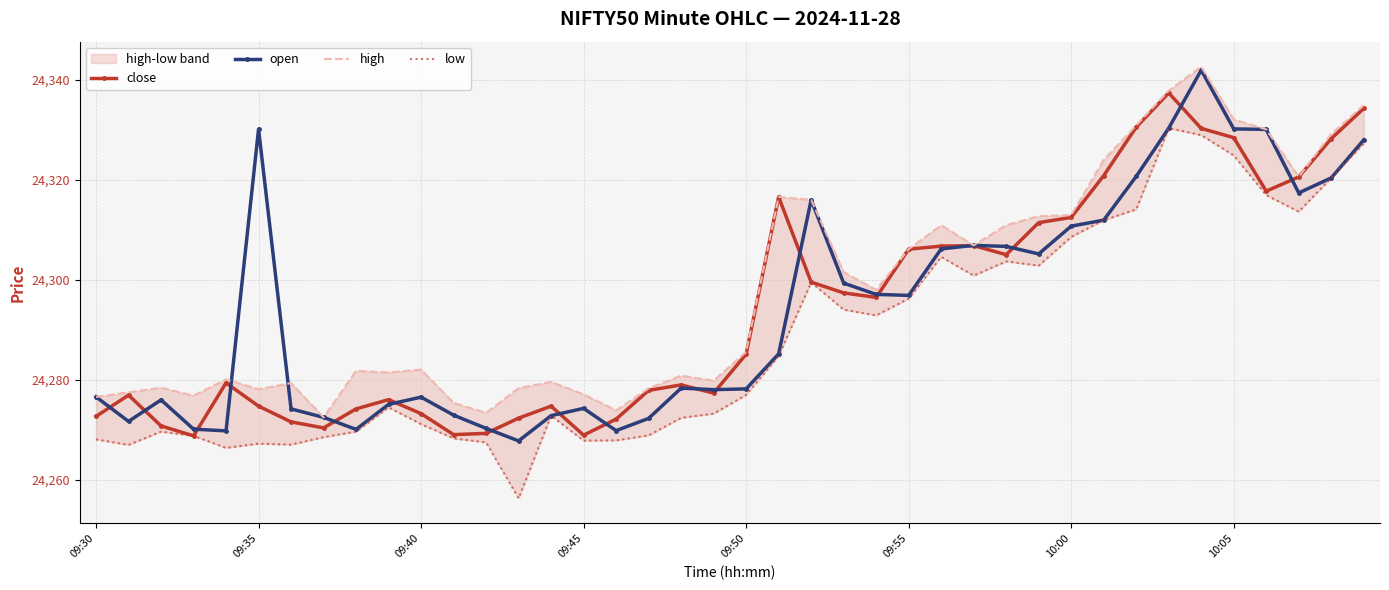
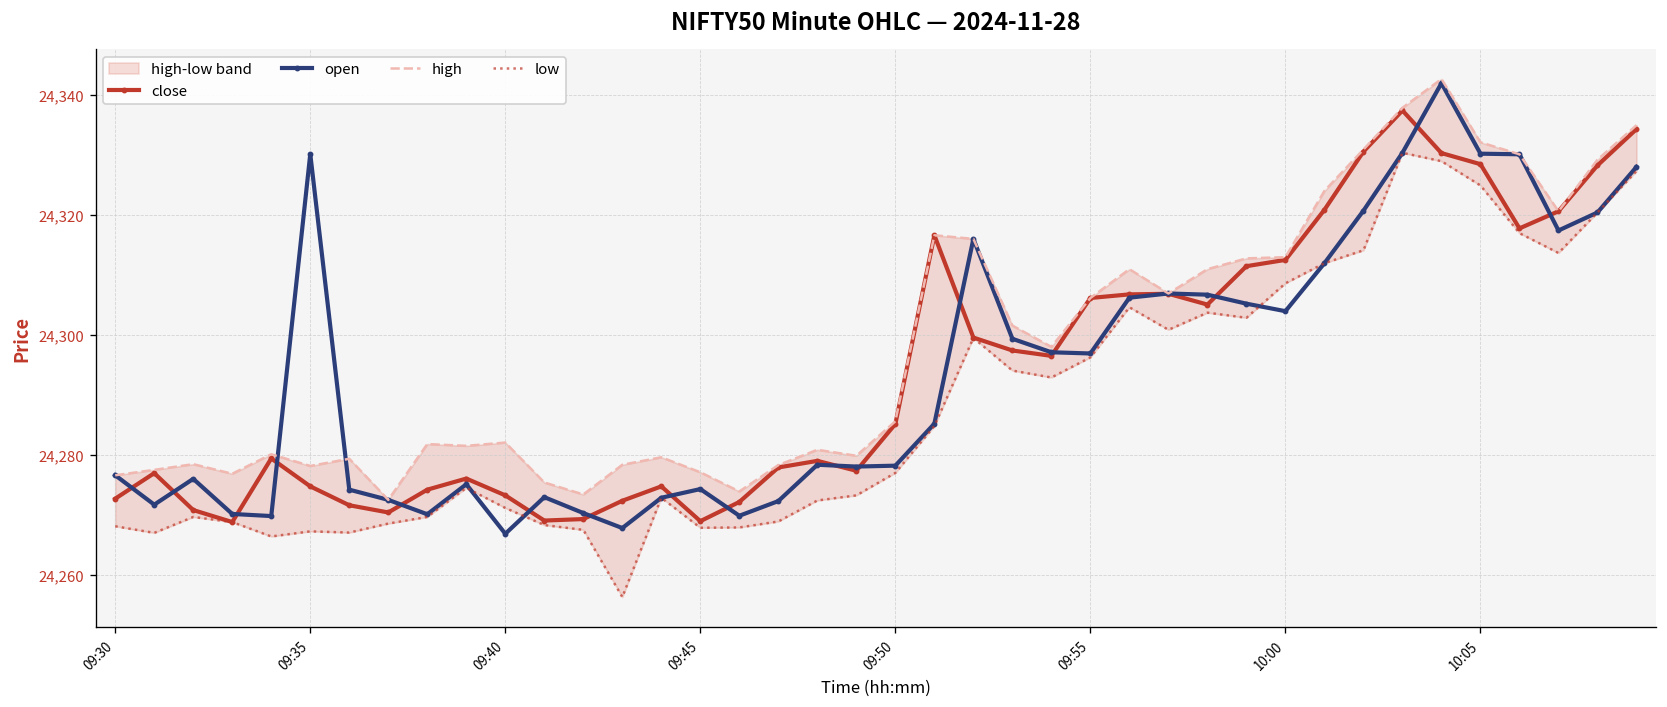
open, 09:40: 24,277 -> 24,267
open, 10:00: 24,311 -> 24,304
